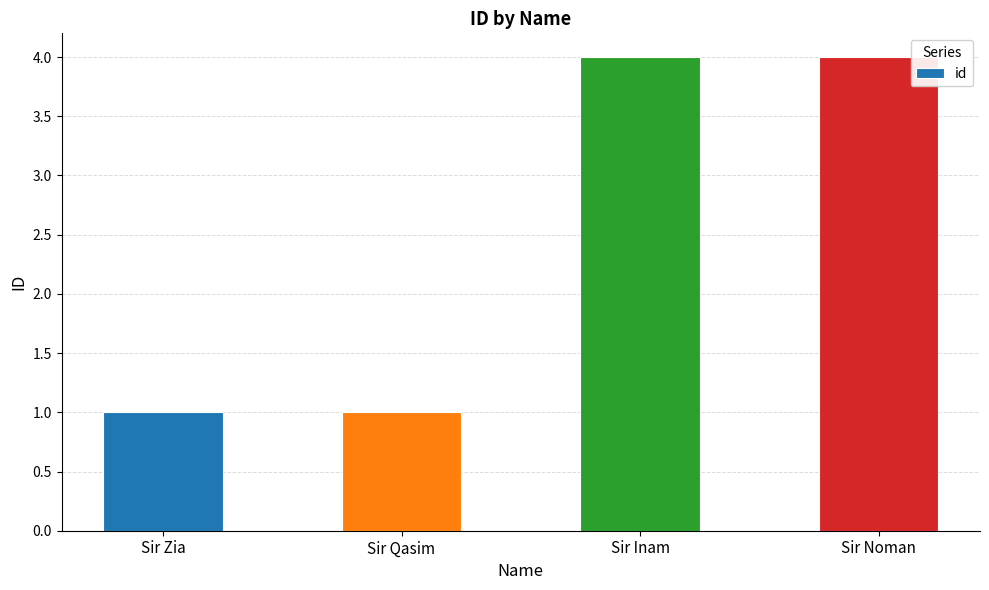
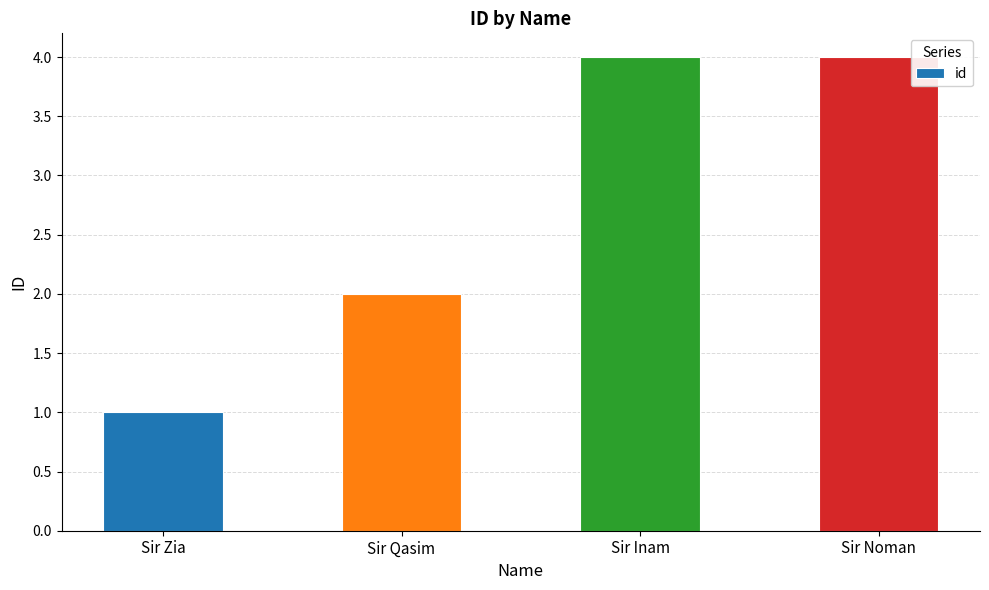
Sir Qasim: 1 -> 2
